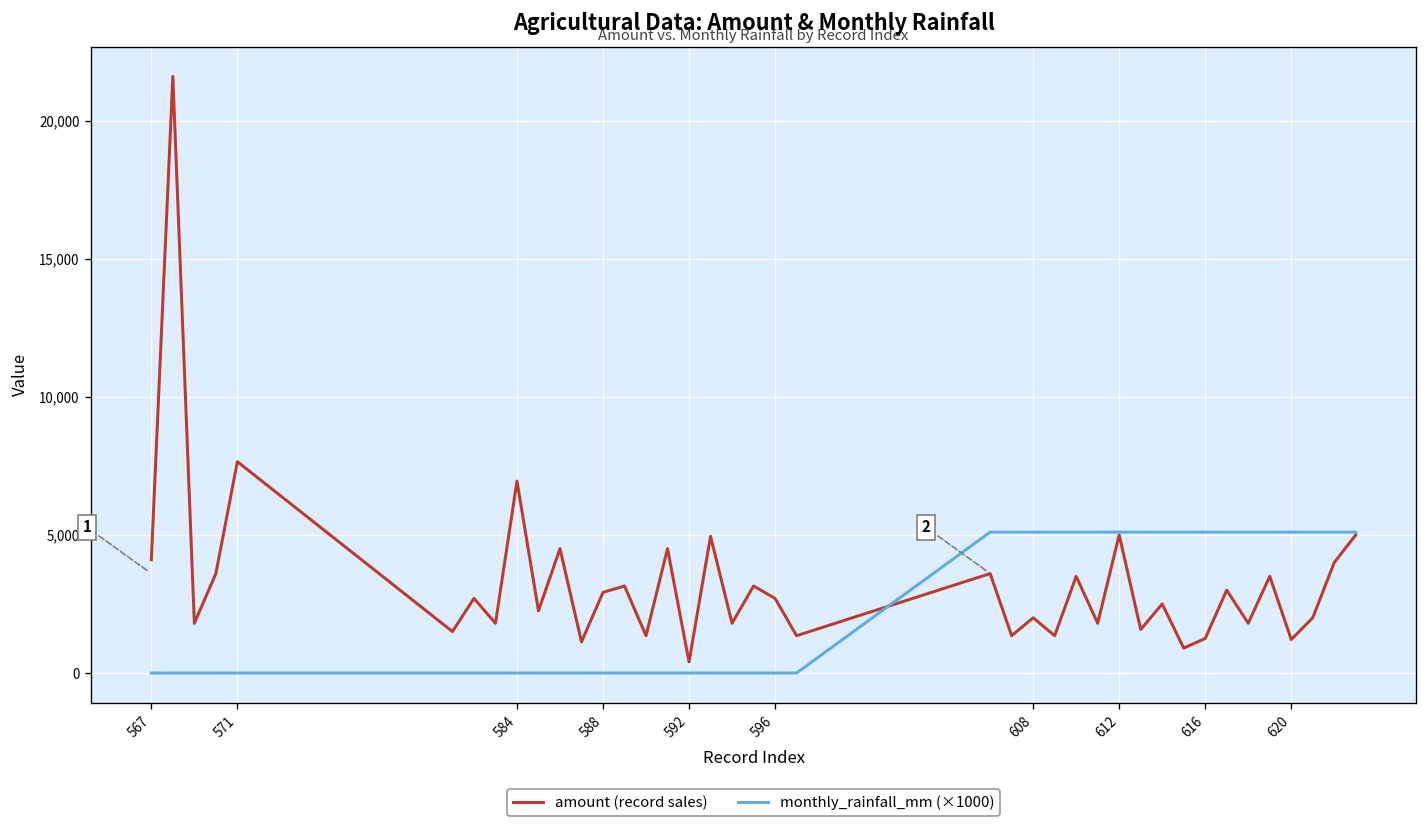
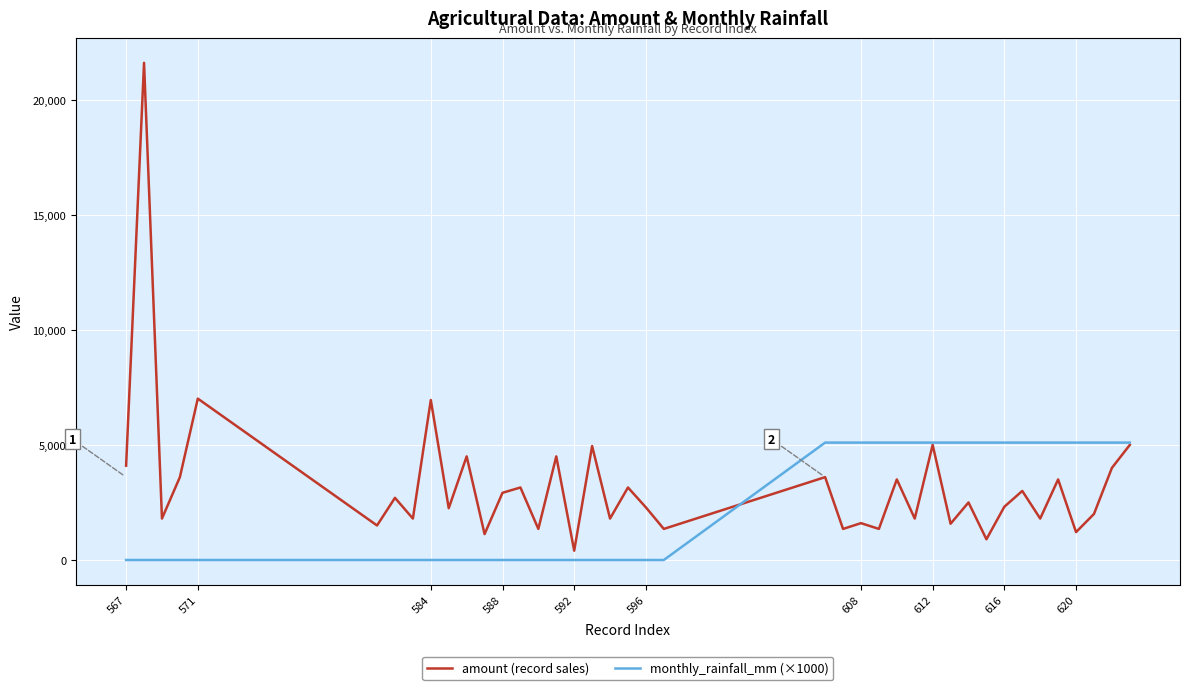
amount (record sales), 571: 7,700 -> 7,000
amount (record sales), 596: 2,700 -> 2,300
amount (record sales), 608: 2,000 -> 1,600
amount (record sales), 616: 1,300 -> 2,300
